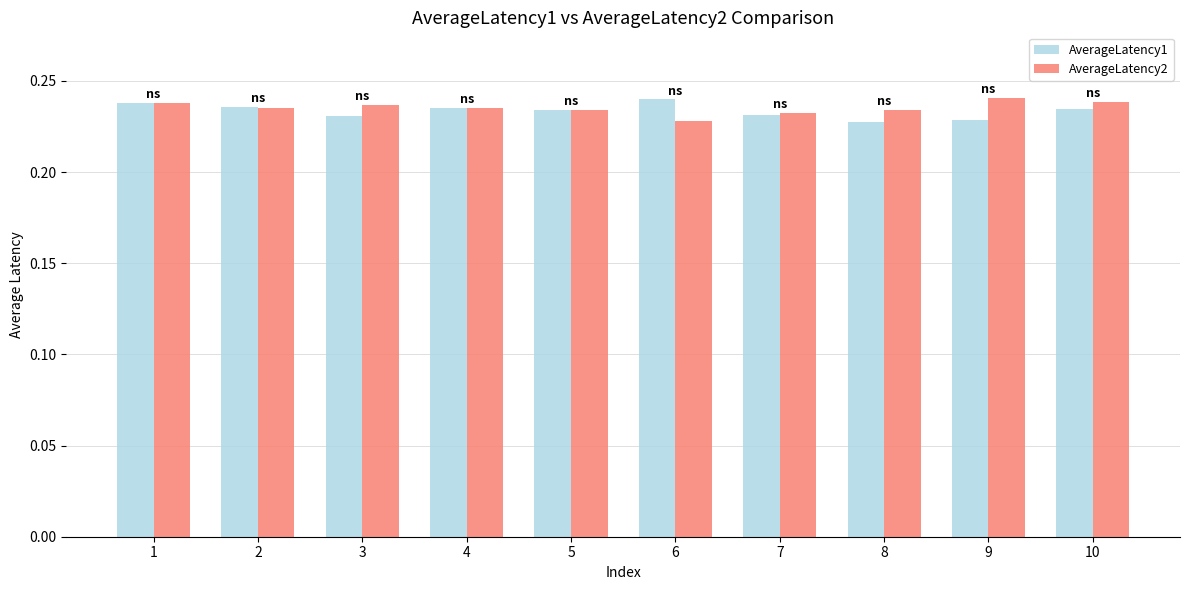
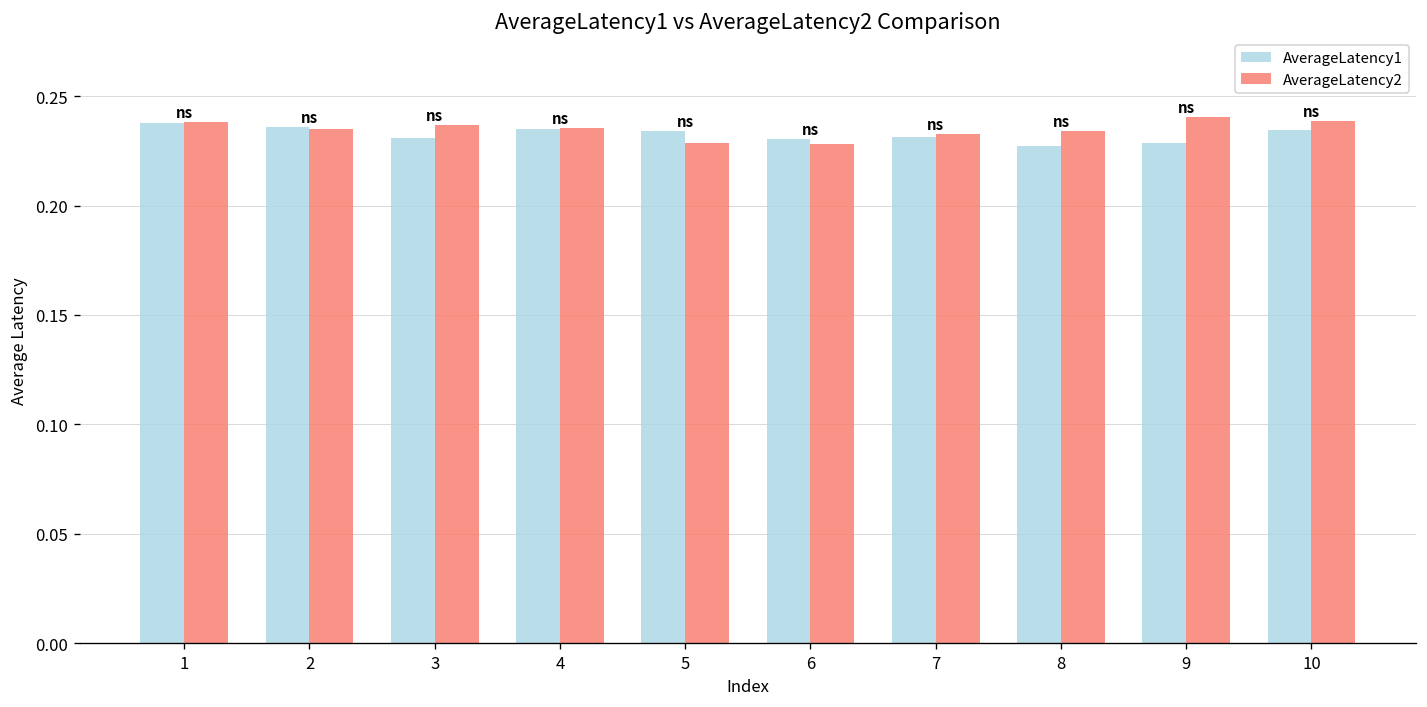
AverageLatency2, 5: 0.234 -> 0.229
AverageLatency1, 6: 0.240 -> 0.230
